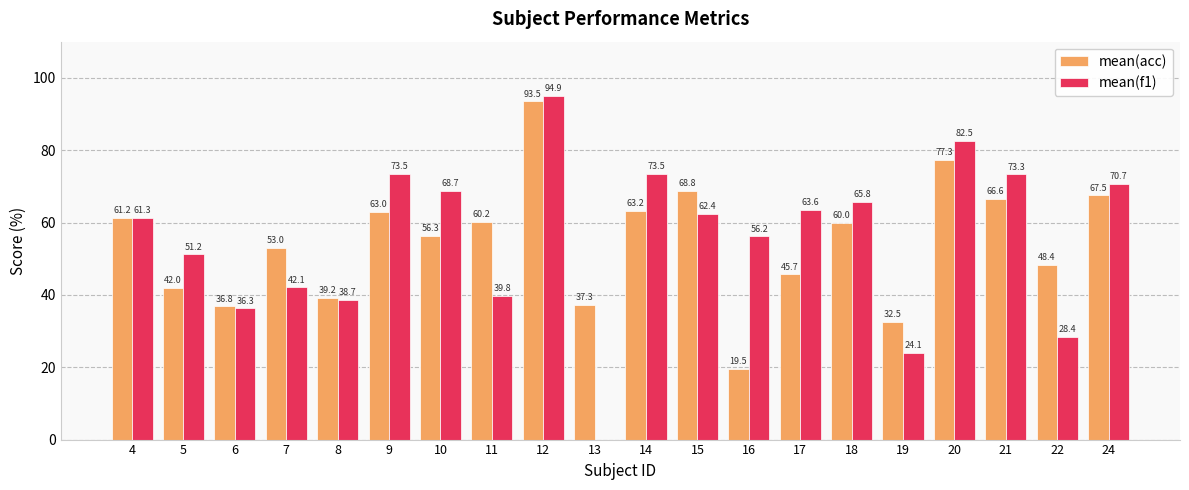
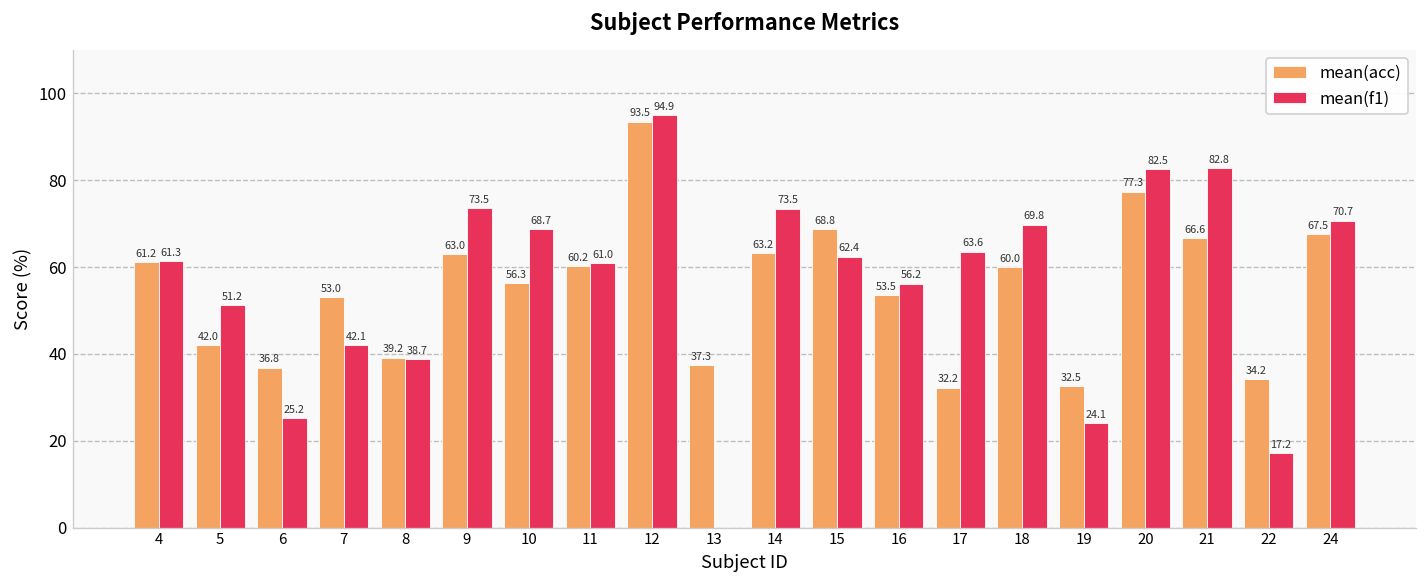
mean(f1), 6: 36.3 -> 25.2
mean(f1), 11: 39.8 -> 61.0
mean(acc), 16: 19.5 -> 53.5
mean(acc), 17: 45.7 -> 32.2
mean(f1), 18: 65.8 -> 69.8
mean(f1), 21: 73.3 -> 82.8
mean(acc), 22: 48.4 -> 34.2
mean(f1), 22: 28.4 -> 17.2
